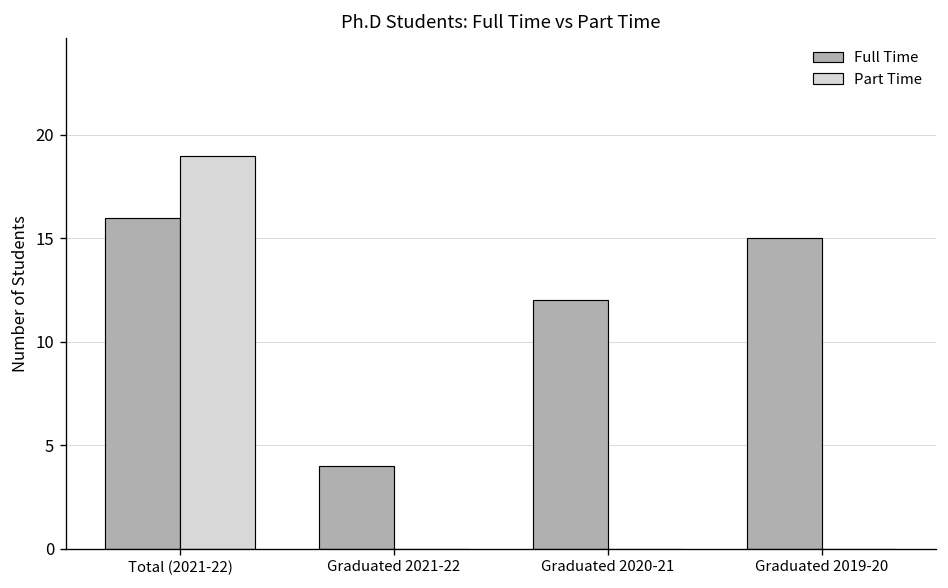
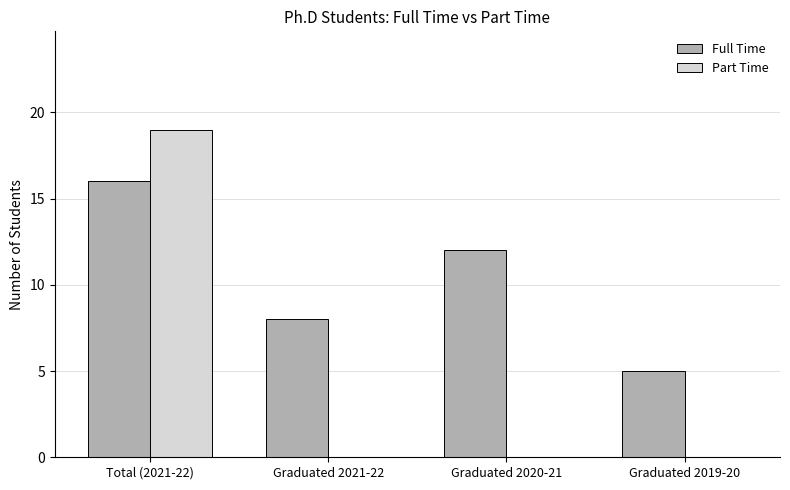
Full Time, Graduated 2021-22: 4 -> 8
Full Time, Graduated 2019-20: 15 -> 5
